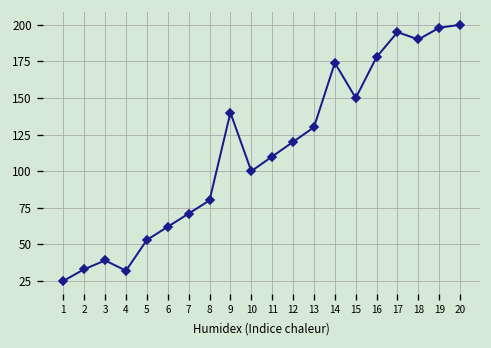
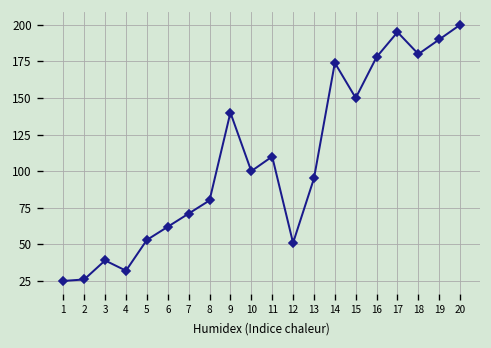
2: 33 -> 26
12: 120 -> 51
13: 130 -> 95
18: 190 -> 180
19: 198 -> 190
